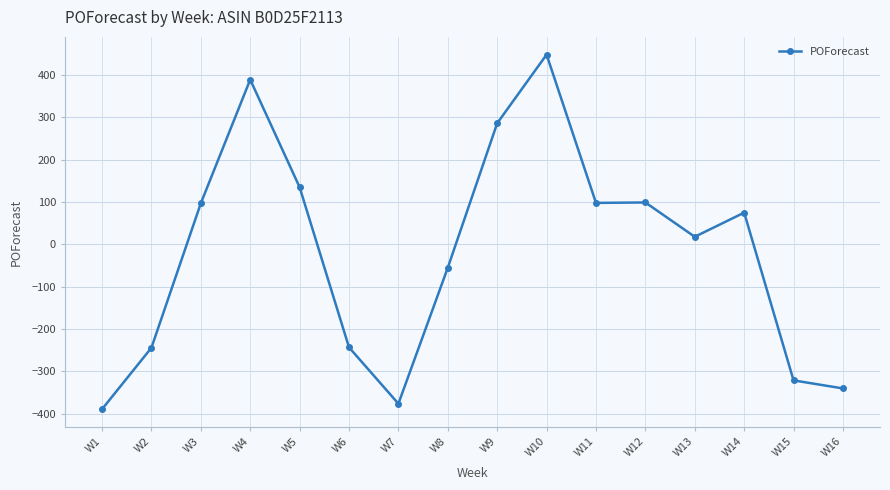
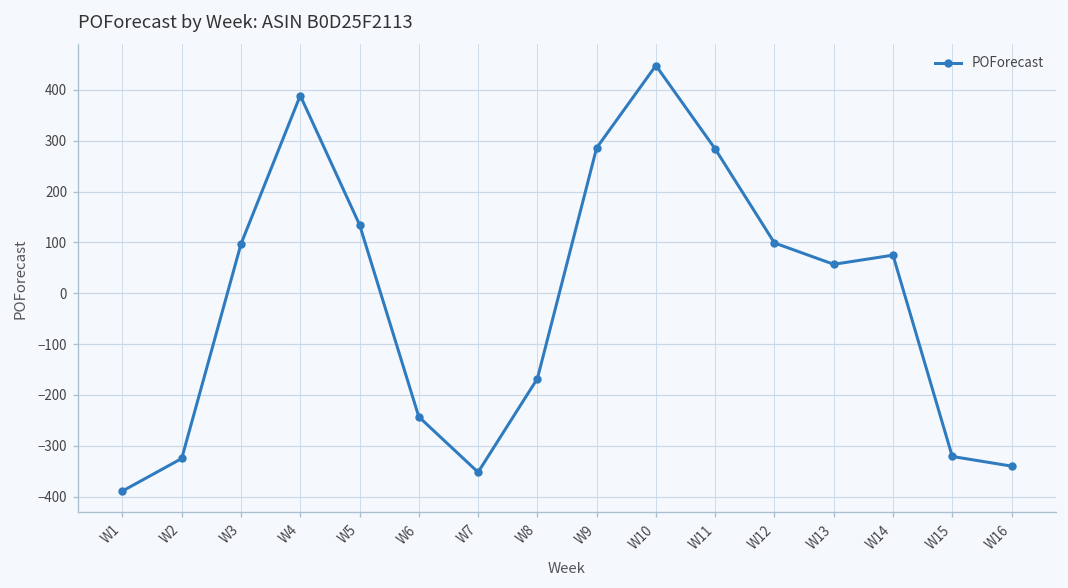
W2: -240 -> -330
W7: -380 -> -350
W8: -60 -> -170
W11: 100 -> 280
W13: 20 -> 60
